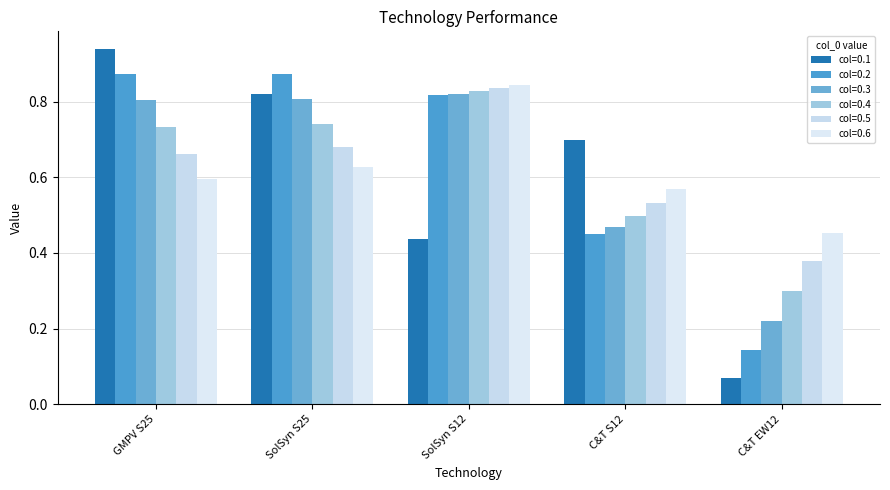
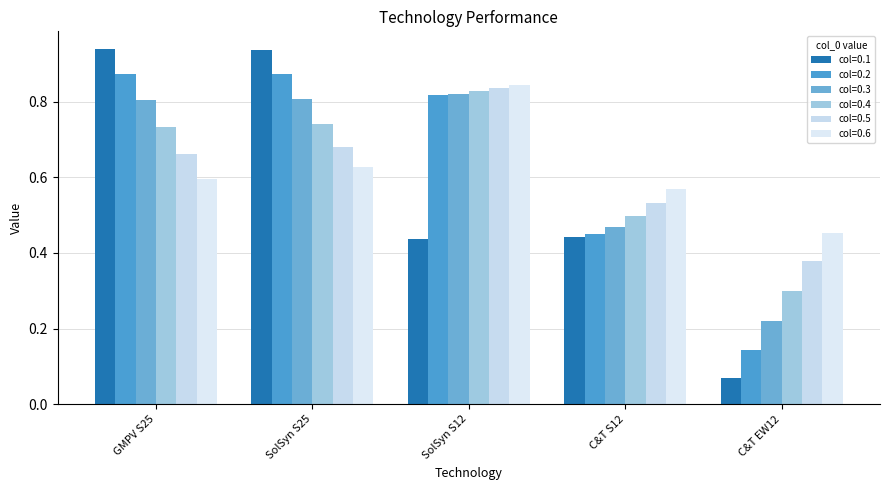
col=0.1, SolSyn S25: 0.82 -> 0.94
col=0.1, C&T S12: 0.70 -> 0.44
